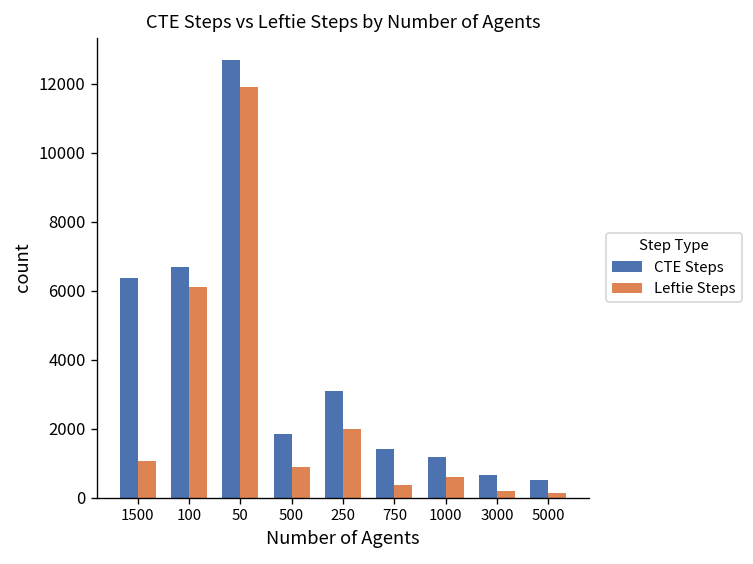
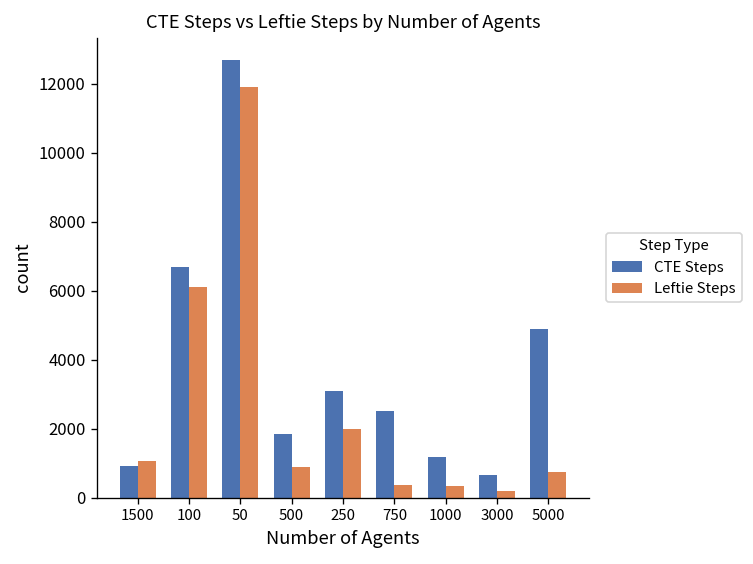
CTE Steps, 1500: 6400 -> 900
CTE Steps, 750: 1400 -> 2500
Leftie Steps, 1000: 600 -> 300
CTE Steps, 5000: 500 -> 4900
Leftie Steps, 5000: 100 -> 700
